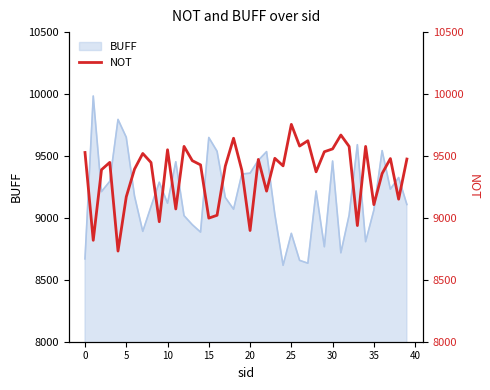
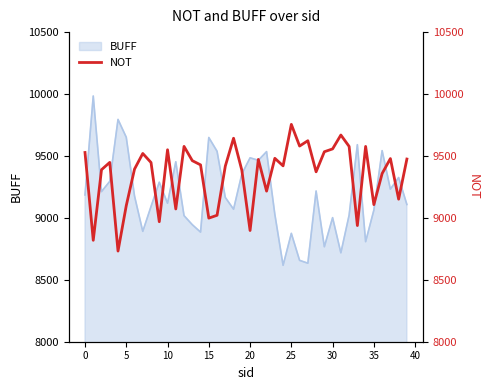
BUFF, 0: 8670 -> 9190
BUFF, 20: 9360 -> 9490
BUFF, 30: 9460 -> 9000
NOT, 5: 9170 -> 9100
